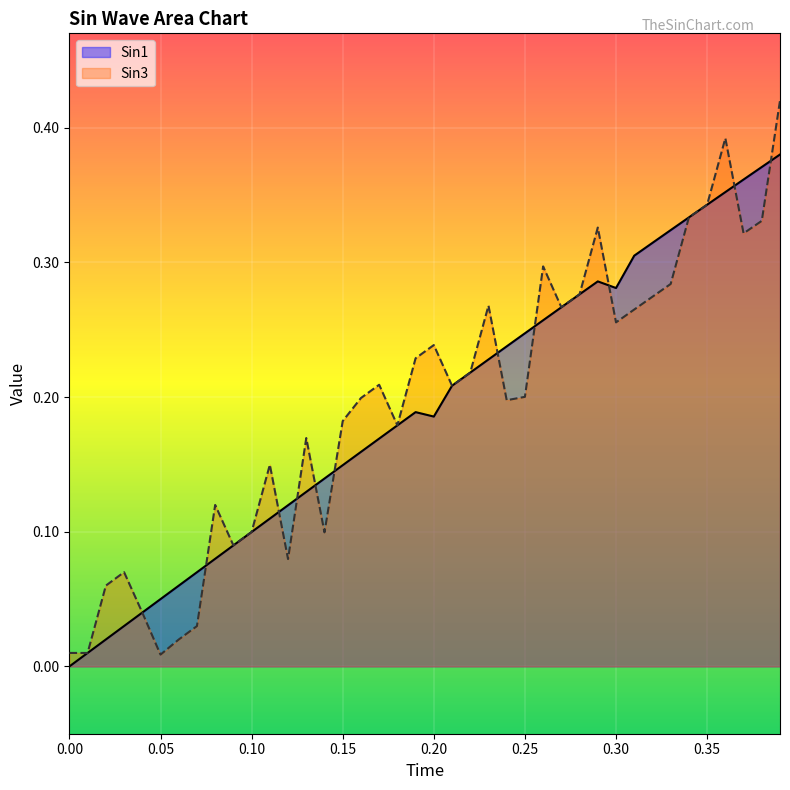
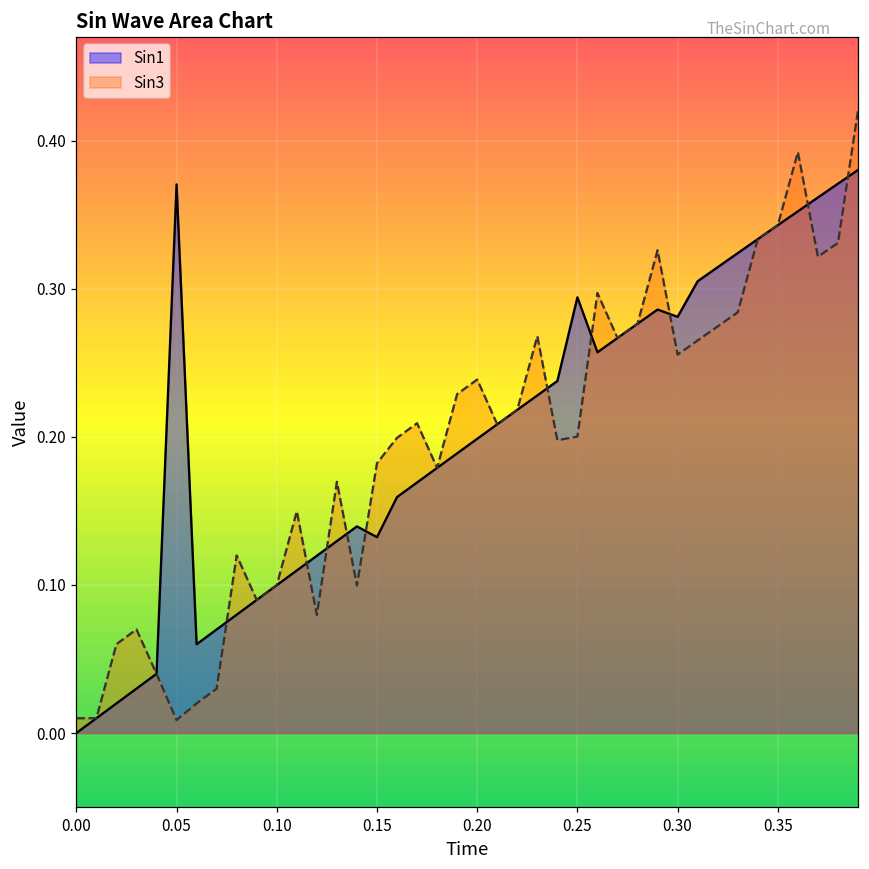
Sin1, 0.05: 0.050 -> 0.370
Sin1, 0.15: 0.149 -> 0.132
Sin1, 0.20: 0.186 -> 0.199
Sin1, 0.25: 0.247 -> 0.294
